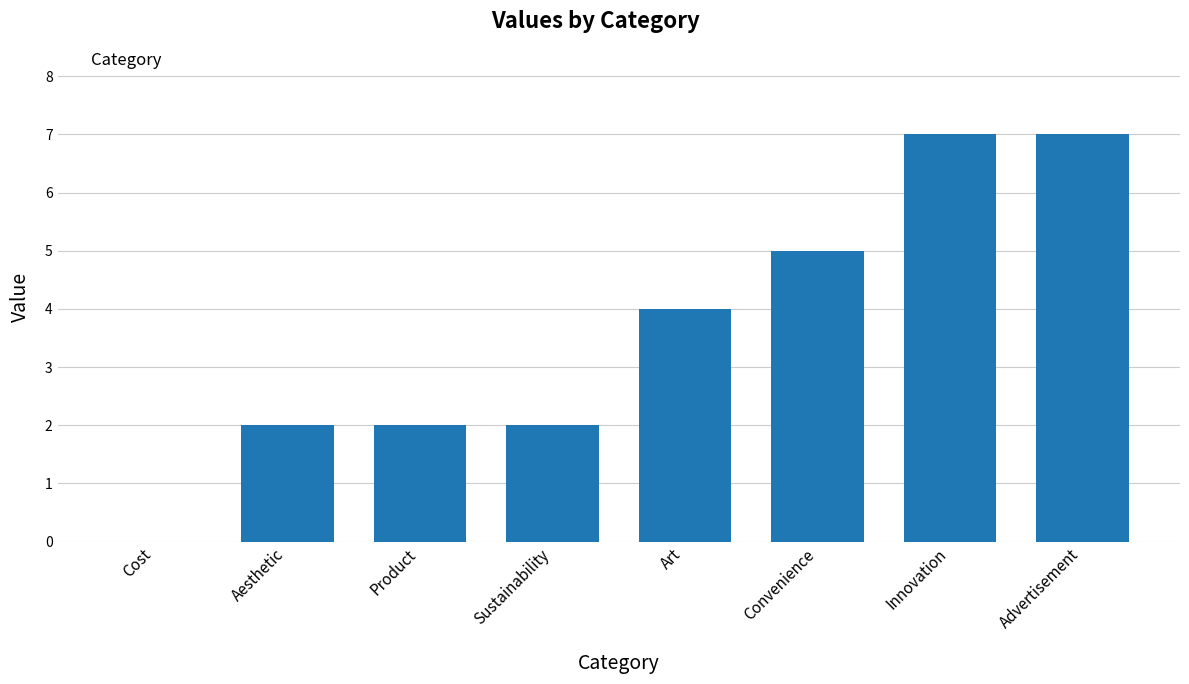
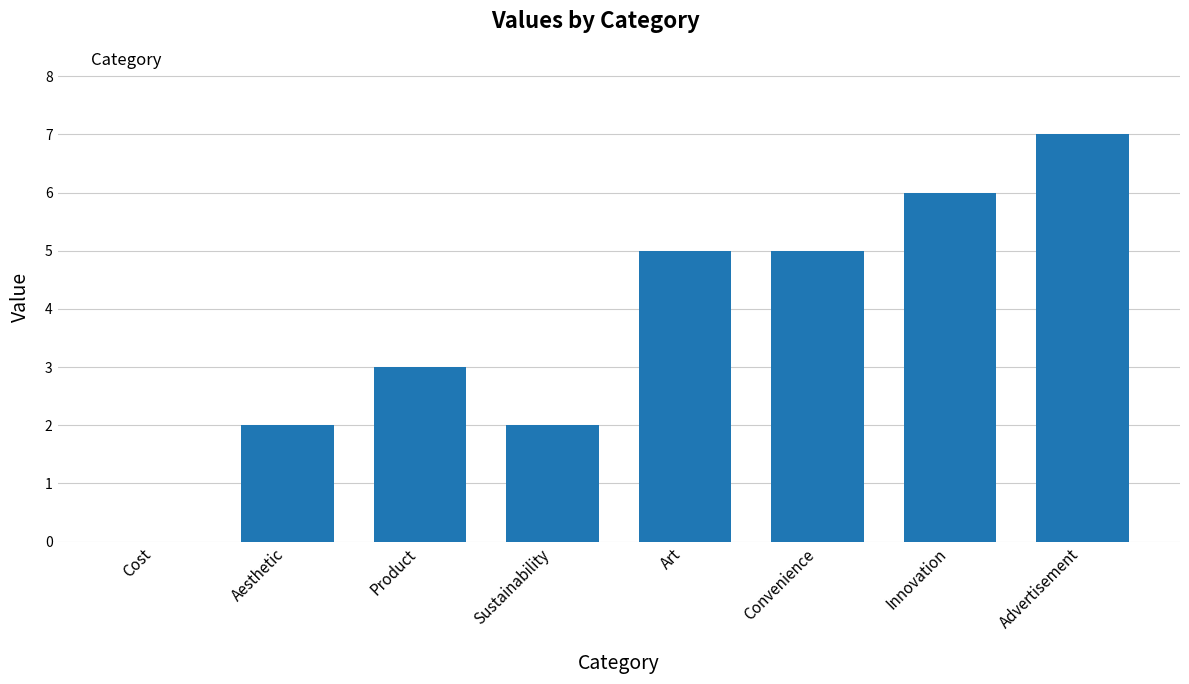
Product: 2 -> 3
Art: 4 -> 5
Innovation: 7 -> 6
